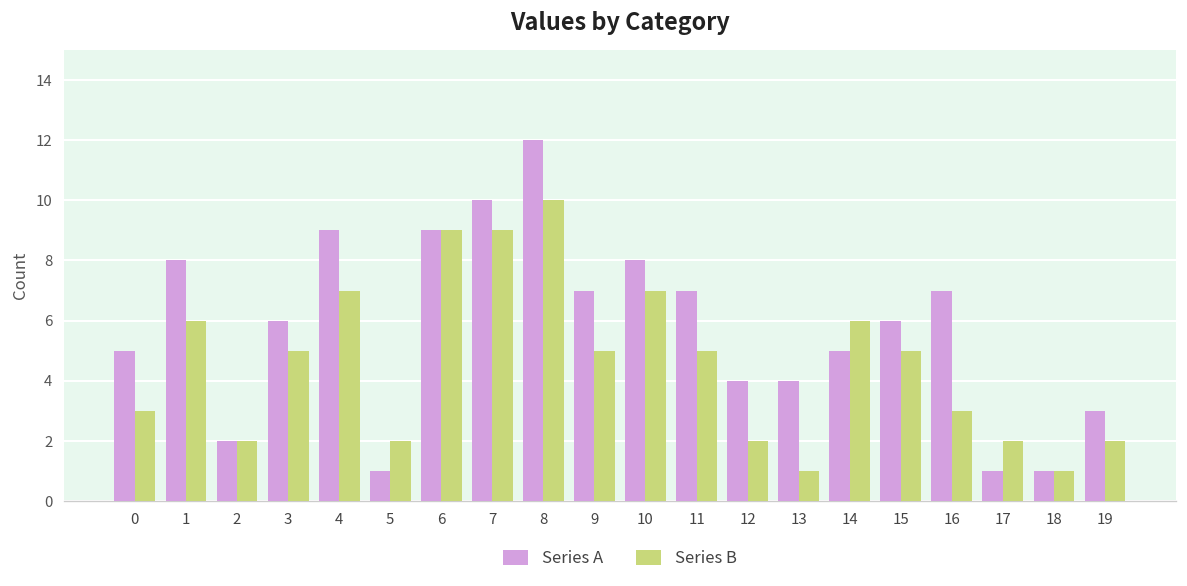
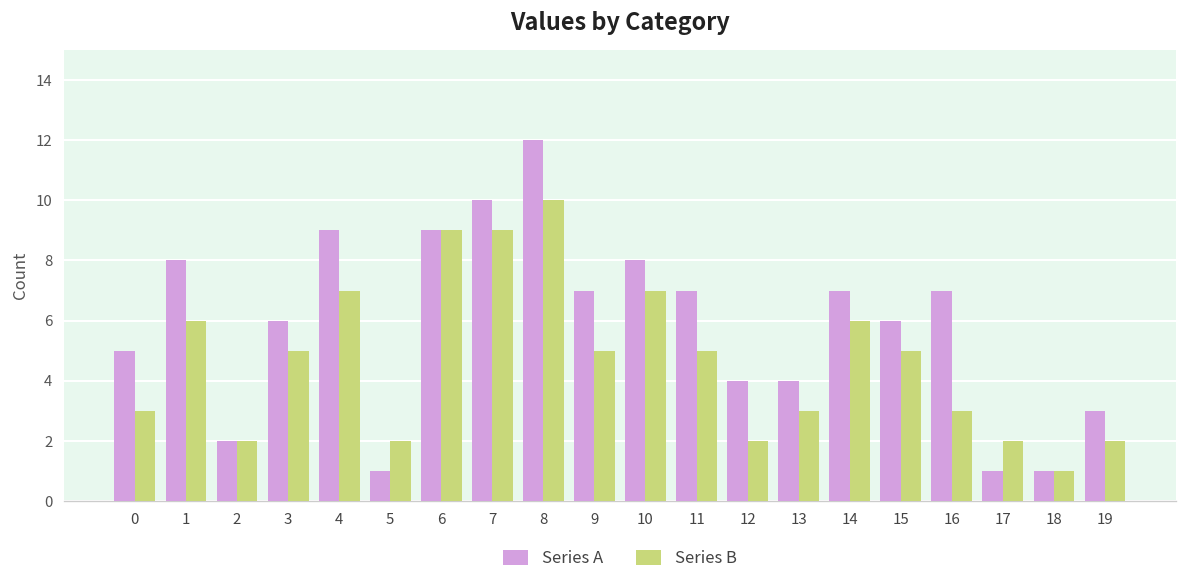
Series B, 13: 1 -> 3
Series A, 14: 5 -> 7
